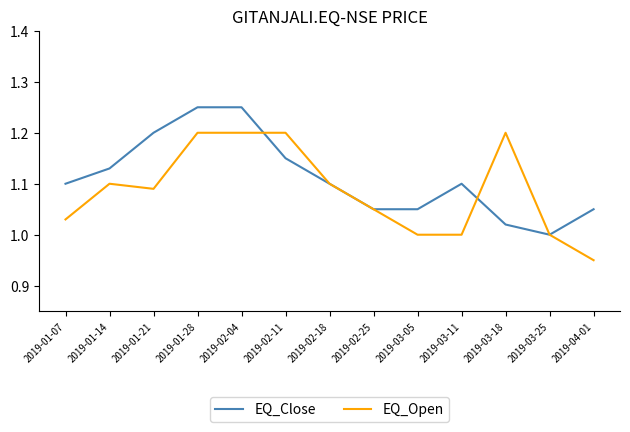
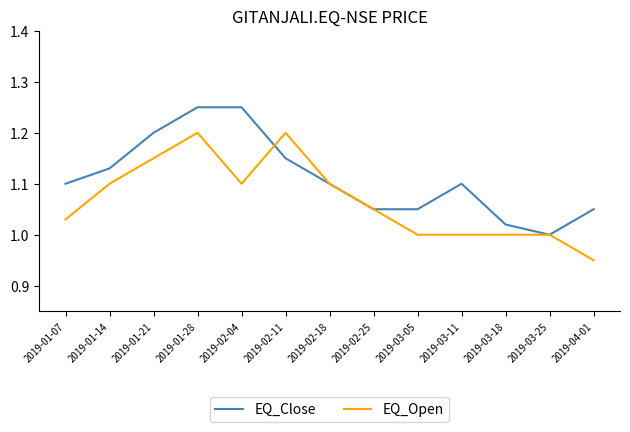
EQ_Open, 2019-01-21: 1.09 -> 1.15
EQ_Open, 2019-02-04: 1.2 -> 1.1
EQ_Open, 2019-03-18: 1.2 -> 1.0
